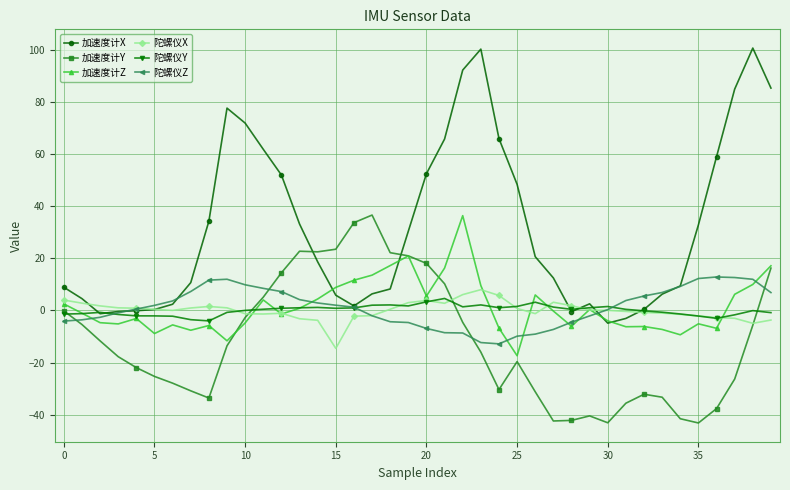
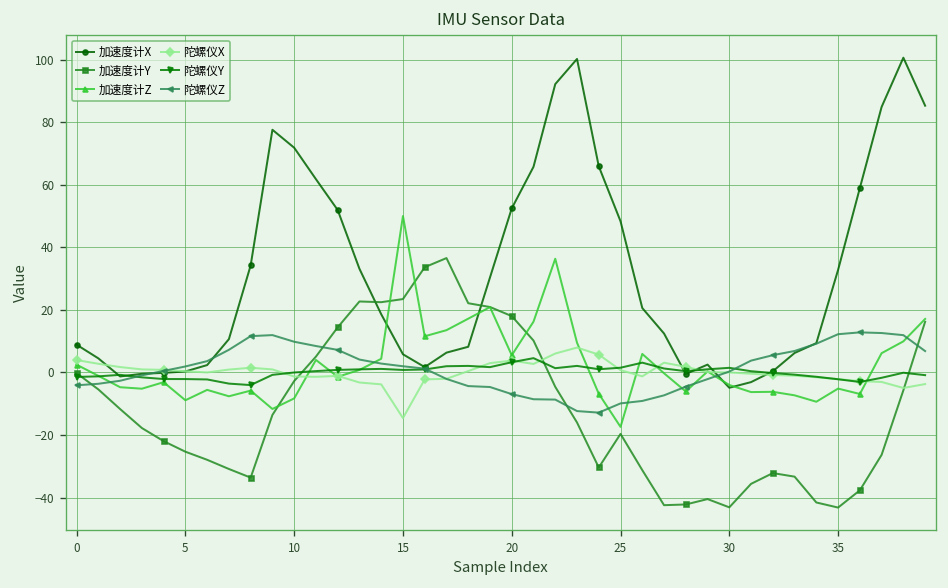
加速度计Z, 10: -5 -> -8
加速度计Z, 15: 9 -> 50
